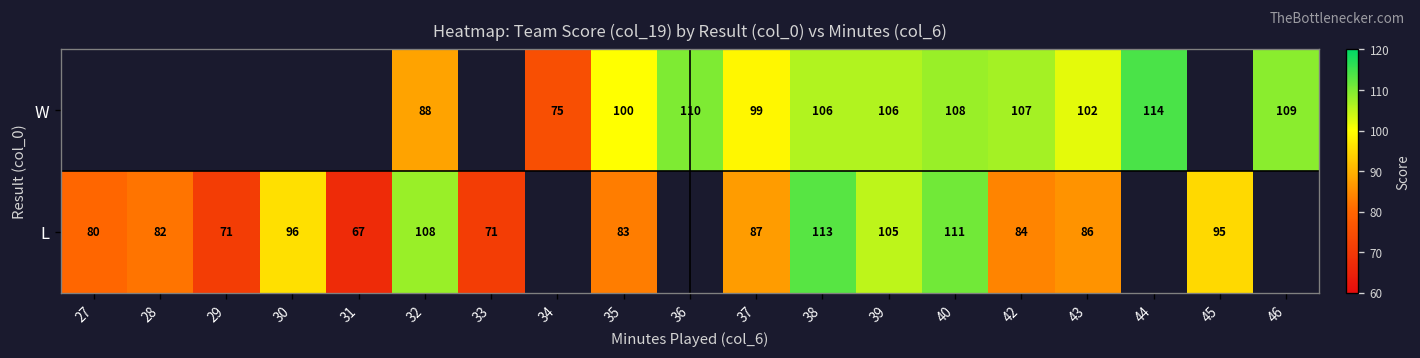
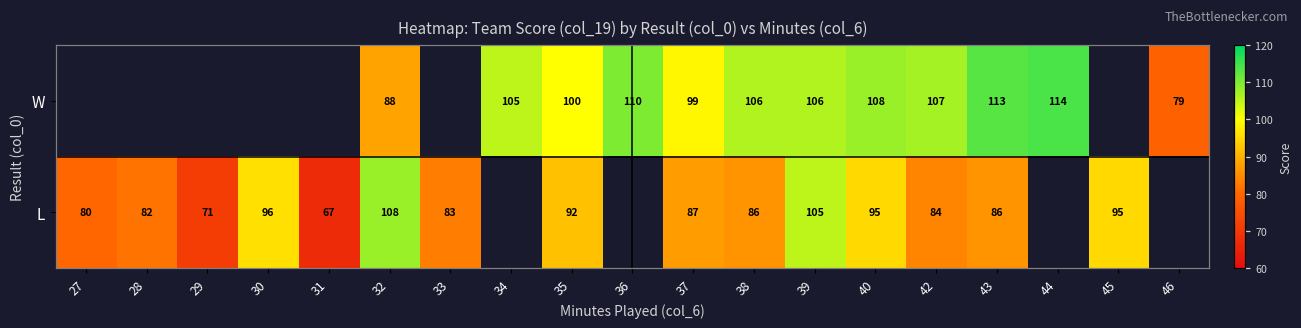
W, 34: 75 -> 105
W, 43: 102 -> 113
W, 46: 109 -> 79
L, 33: 71 -> 83
L, 35: 83 -> 92
L, 38: 113 -> 86
L, 40: 111 -> 95
